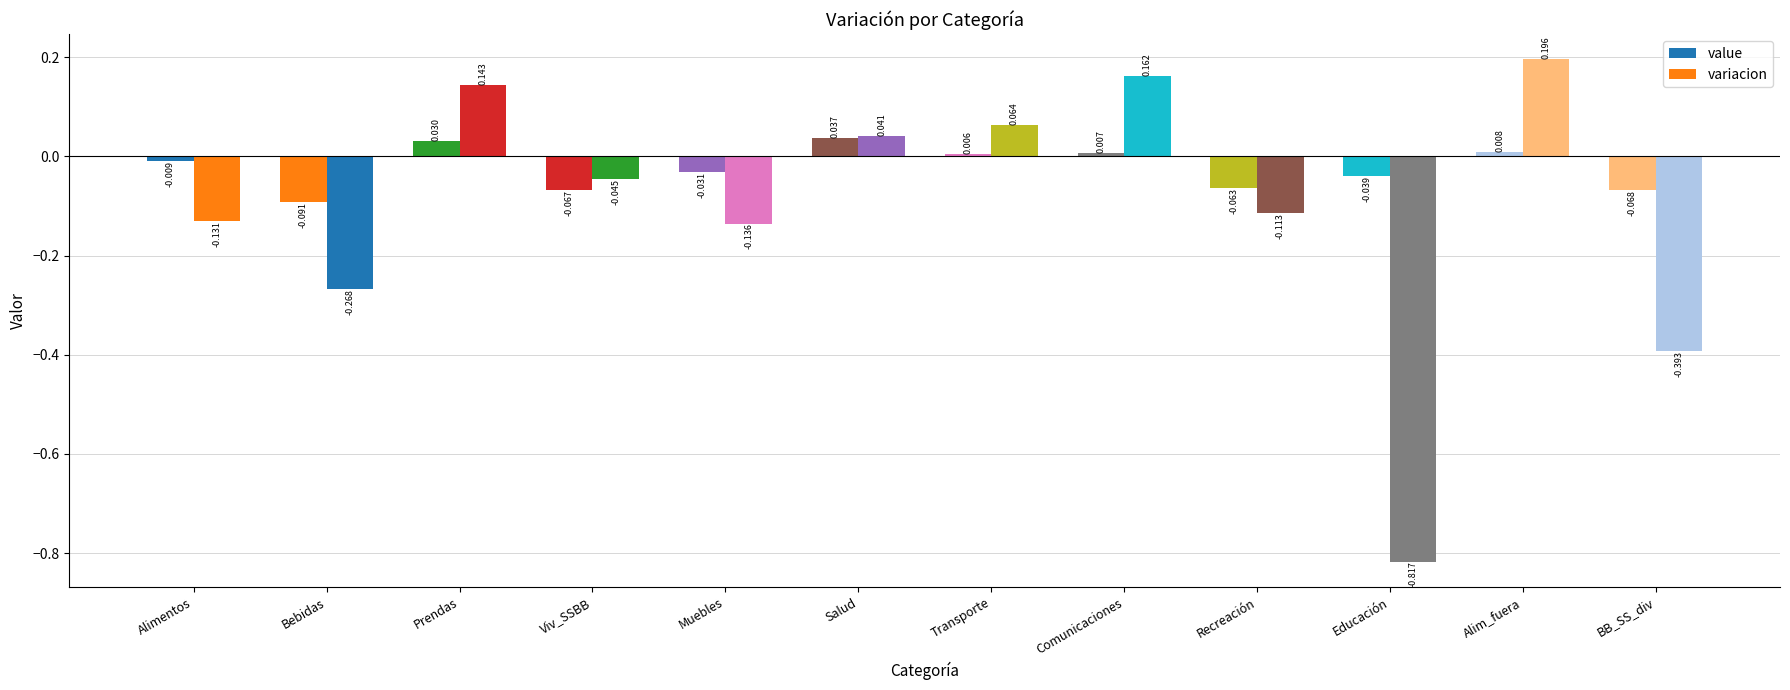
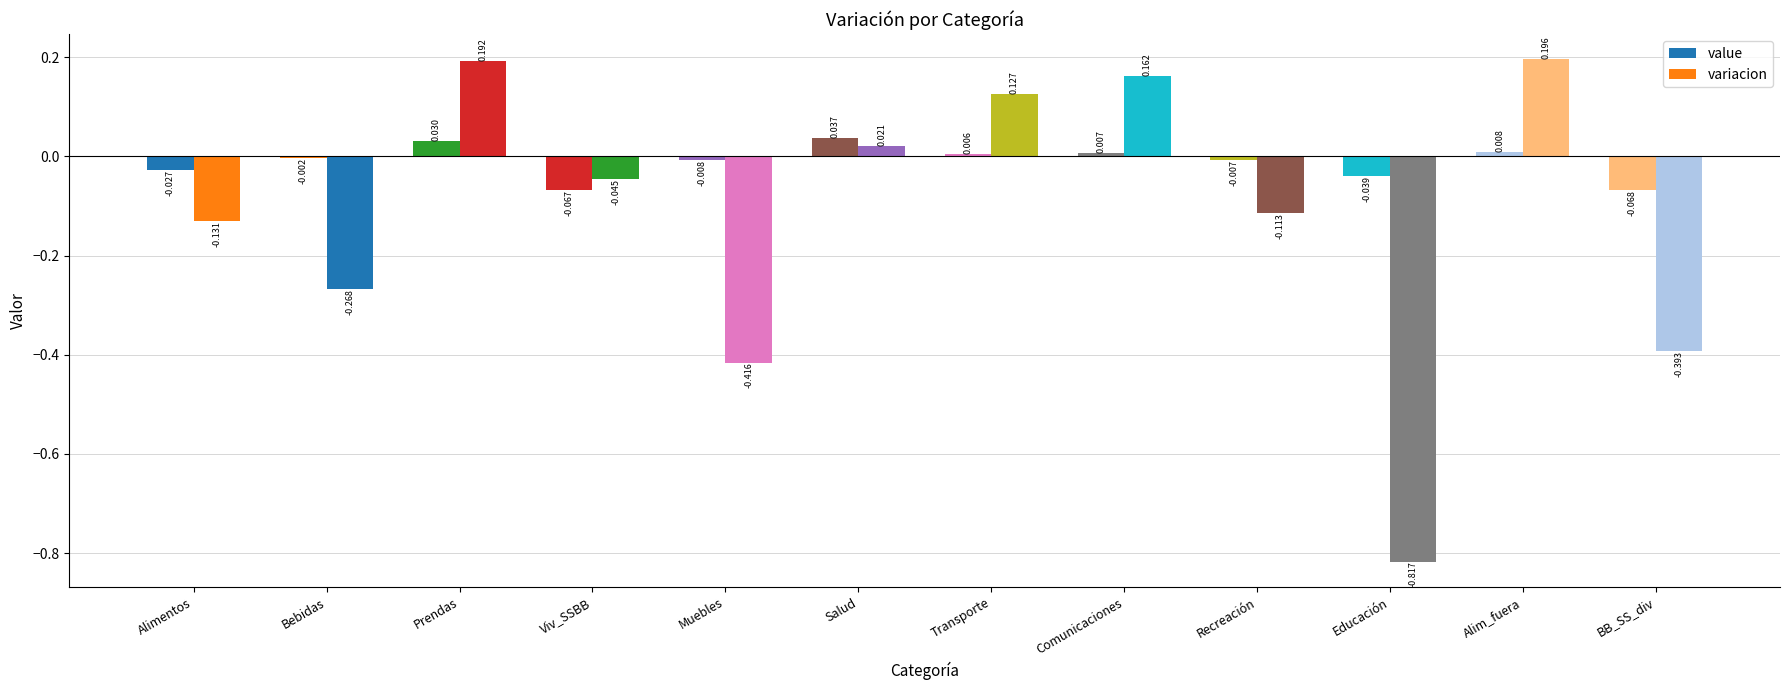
value, Alimentos: -0.009 -> -0.027
value, Bebidas: -0.091 -> -0.002
variacion, Prendas: 0.143 -> 0.192
value, Muebles: -0.031 -> -0.008
variacion, Muebles: -0.136 -> -0.416
variacion, Salud: 0.041 -> 0.021
variacion, Transporte: 0.064 -> 0.127
value, Recreación: -0.063 -> -0.007
